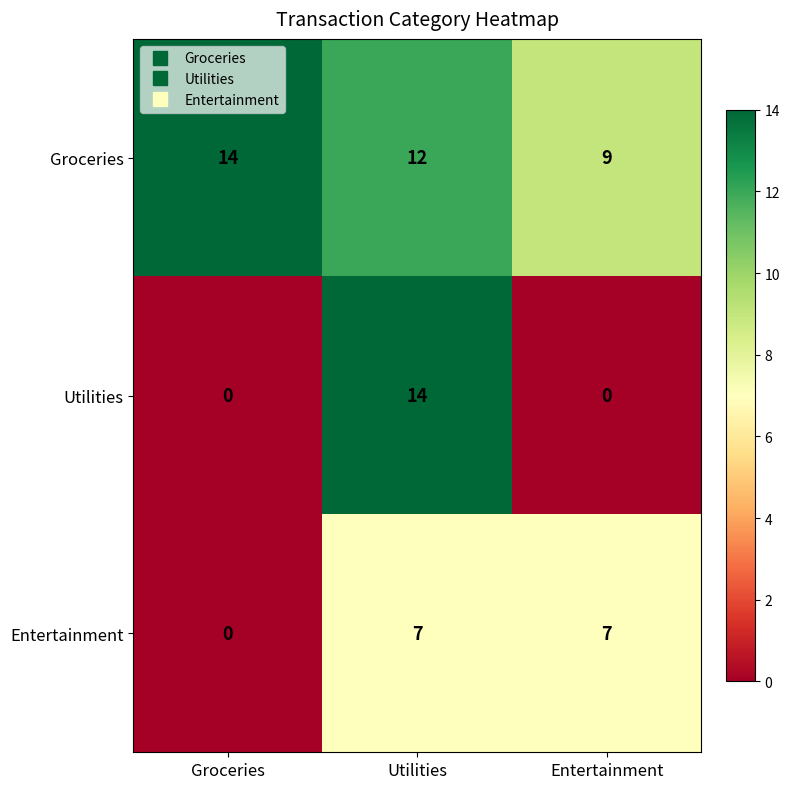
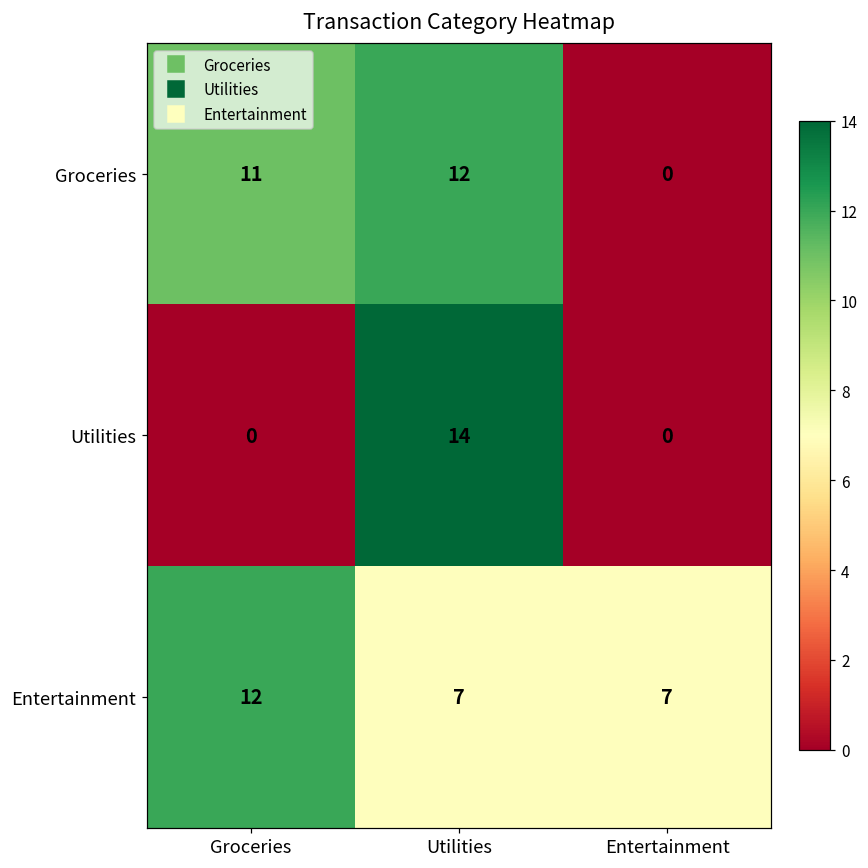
Groceries, Groceries: 14 -> 11
Groceries, Entertainment: 9 -> 0
Entertainment, Groceries: 0 -> 12
